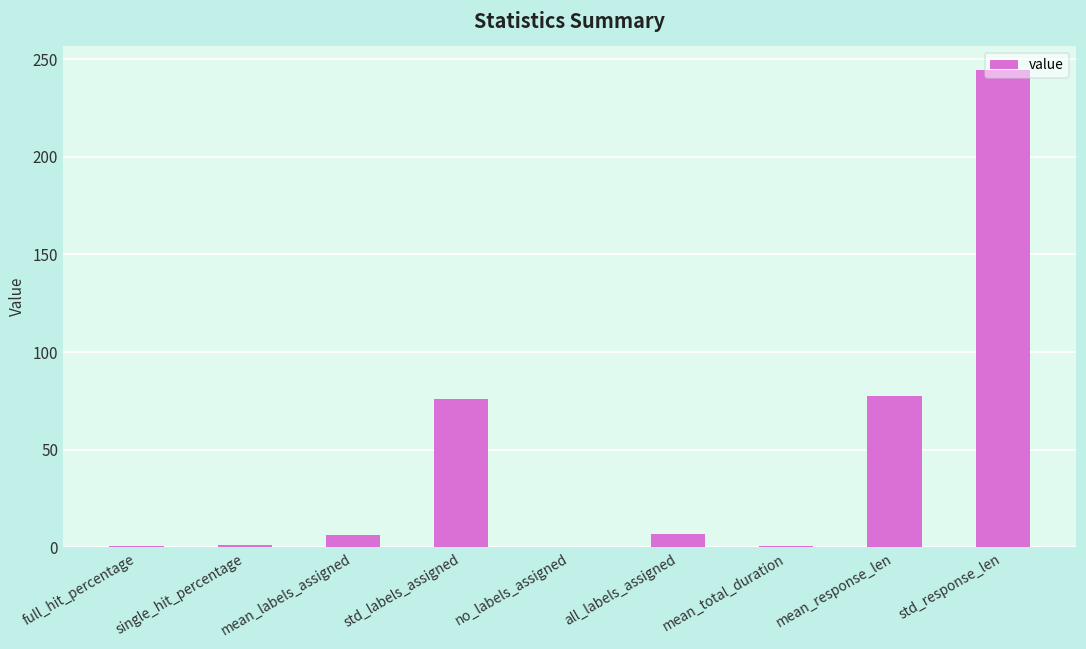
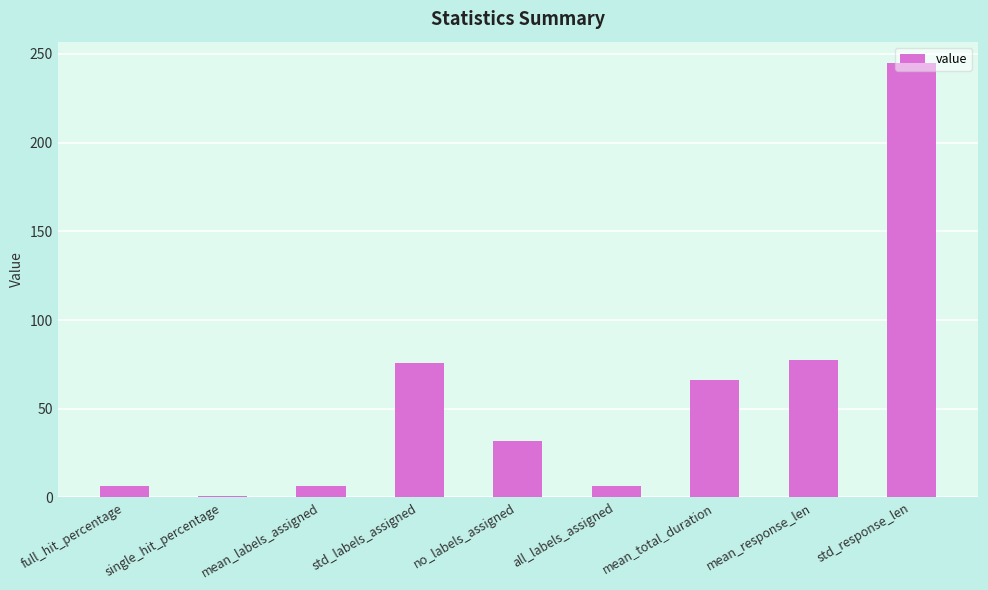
full_hit_percentage: 1 -> 6
no_labels_assigned: 0 -> 32
mean_total_duration: 1 -> 66
